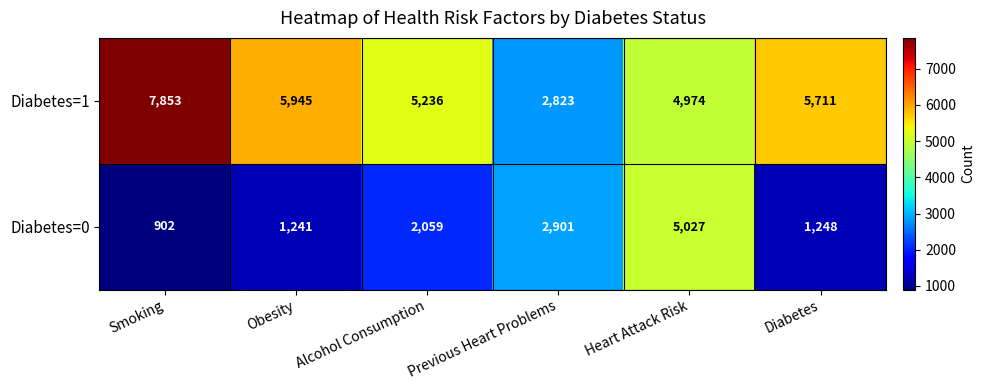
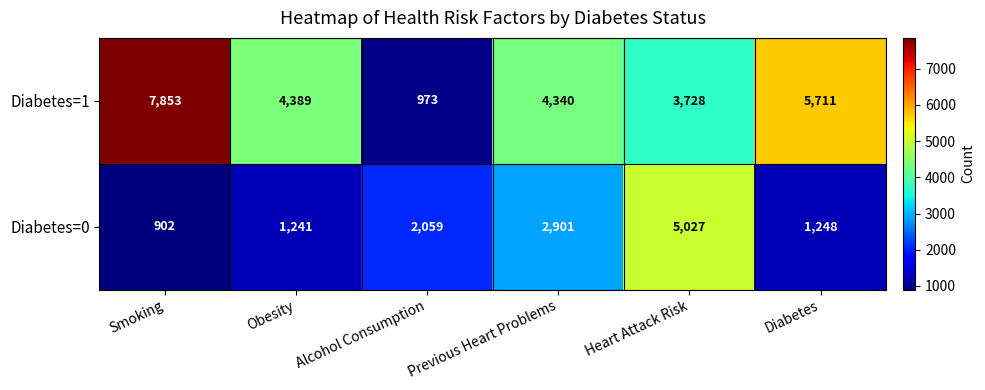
Diabetes=1, Obesity: 5,945 -> 4,389
Diabetes=1, Alcohol Consumption: 5,236 -> 973
Diabetes=1, Previous Heart Problems: 2,823 -> 4,340
Diabetes=1, Heart Attack Risk: 4,974 -> 3,728
